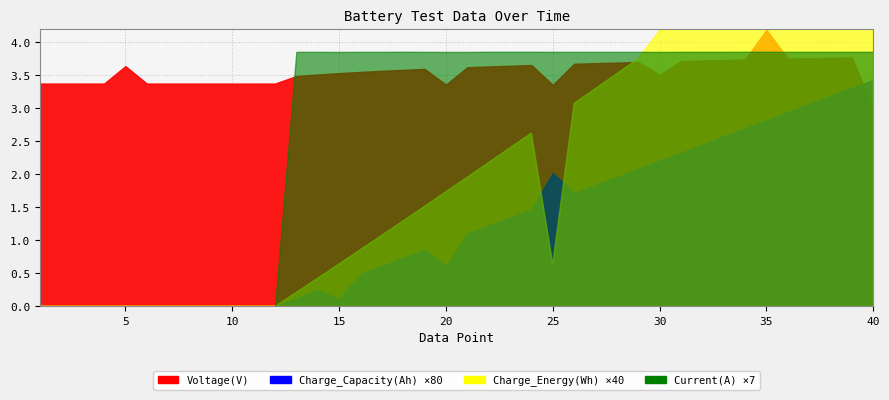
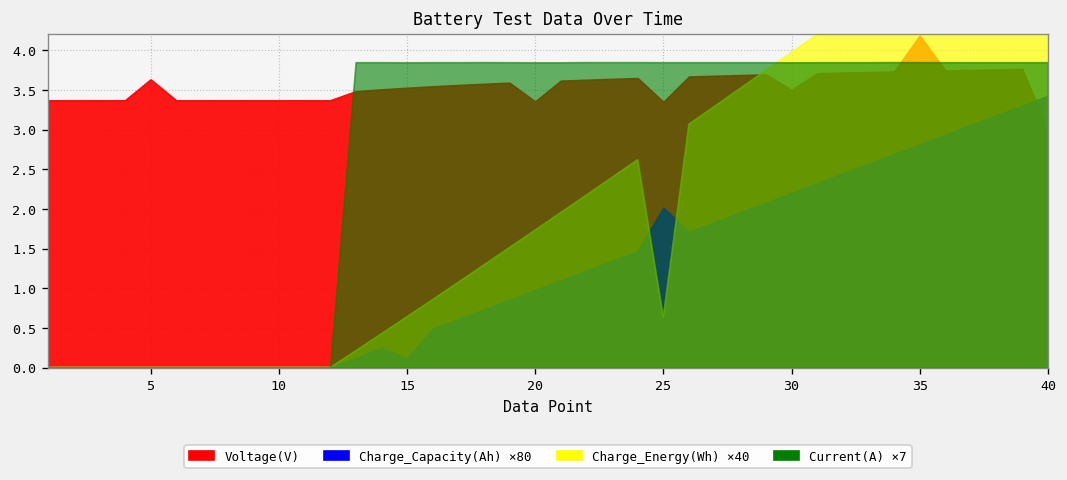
Charge_Capacity(Ah) ×80, 20: 0.6 -> 1.0
Charge_Energy(Wh) ×40, 30: 4.2 -> 4.0
